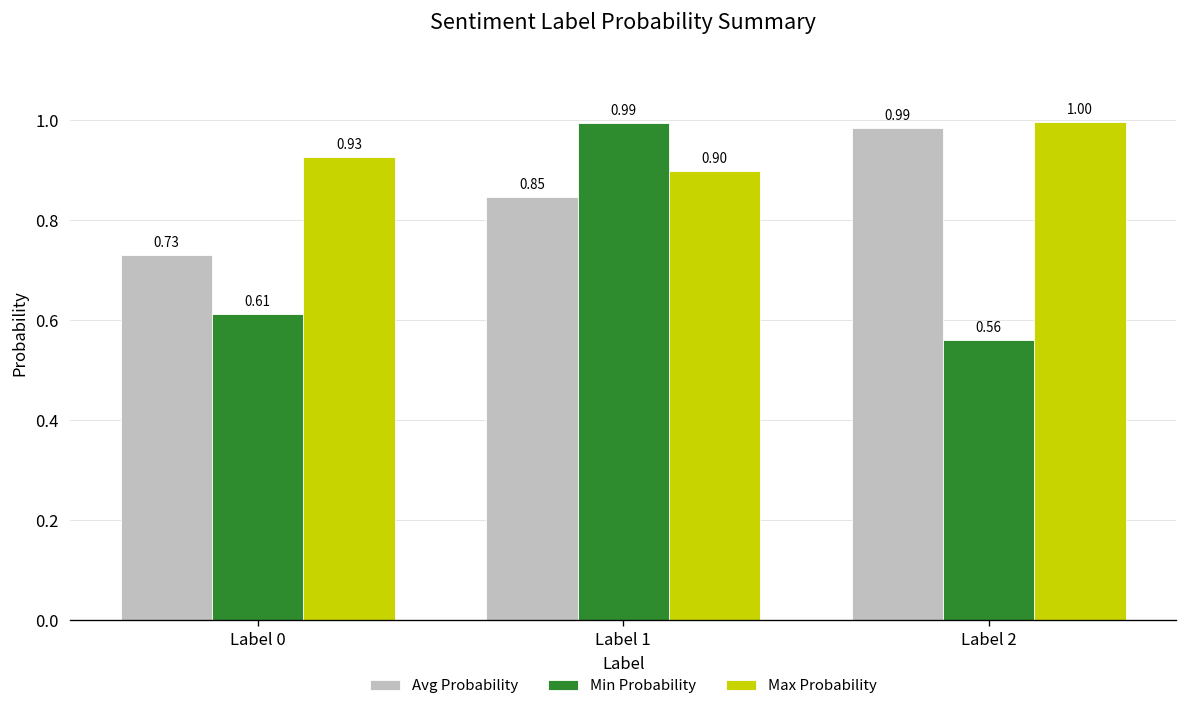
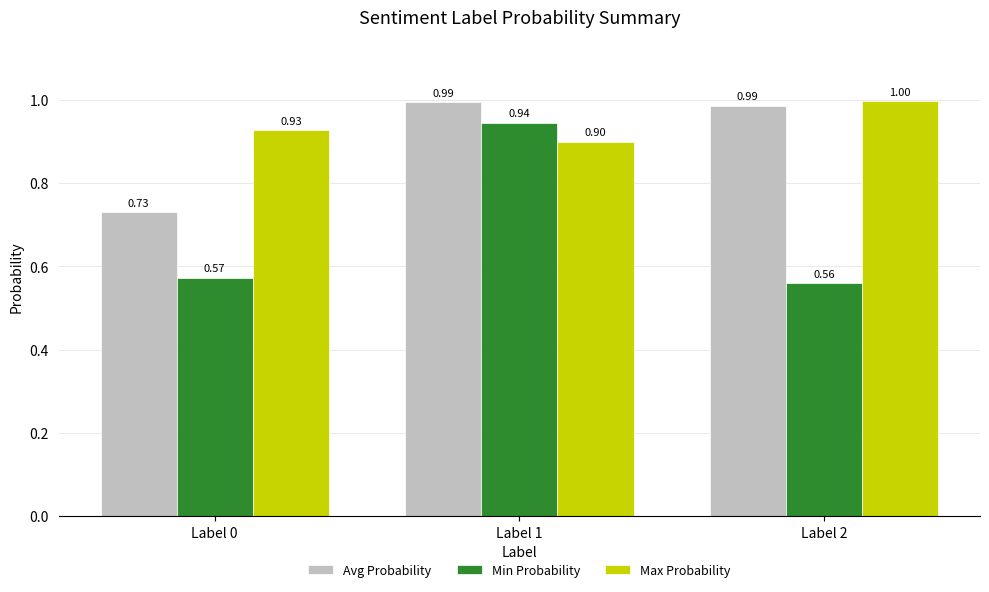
Min Probability, Label 0: 0.61 -> 0.57
Avg Probability, Label 1: 0.85 -> 0.99
Min Probability, Label 1: 0.99 -> 0.94
